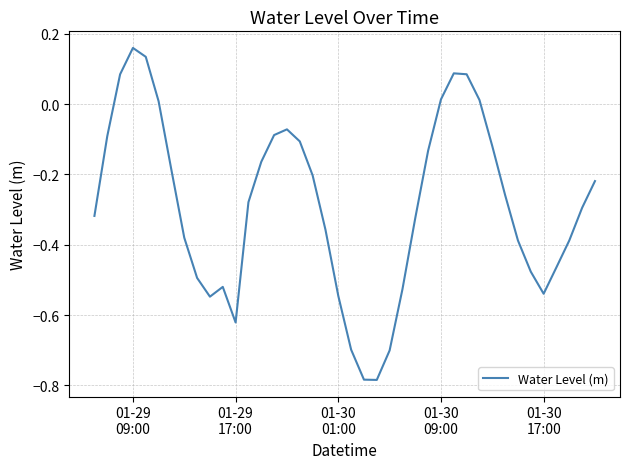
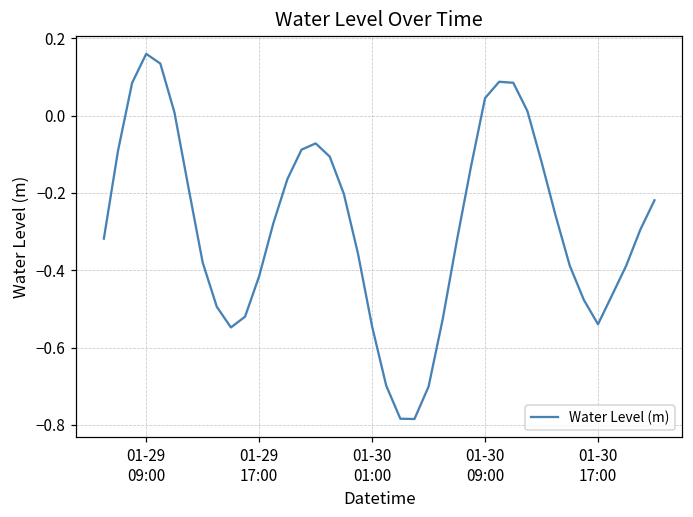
01-29 17:00: -0.62 -> -0.42
01-30 09:00: 0.01 -> 0.05
